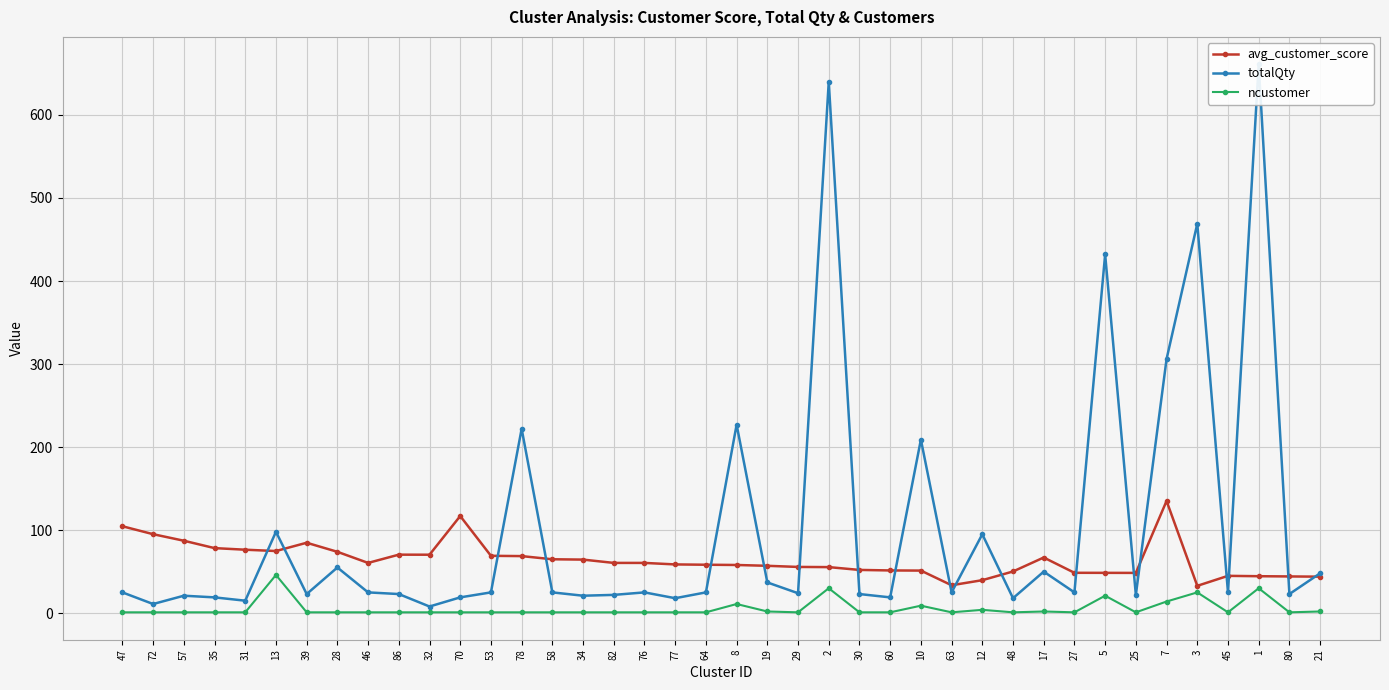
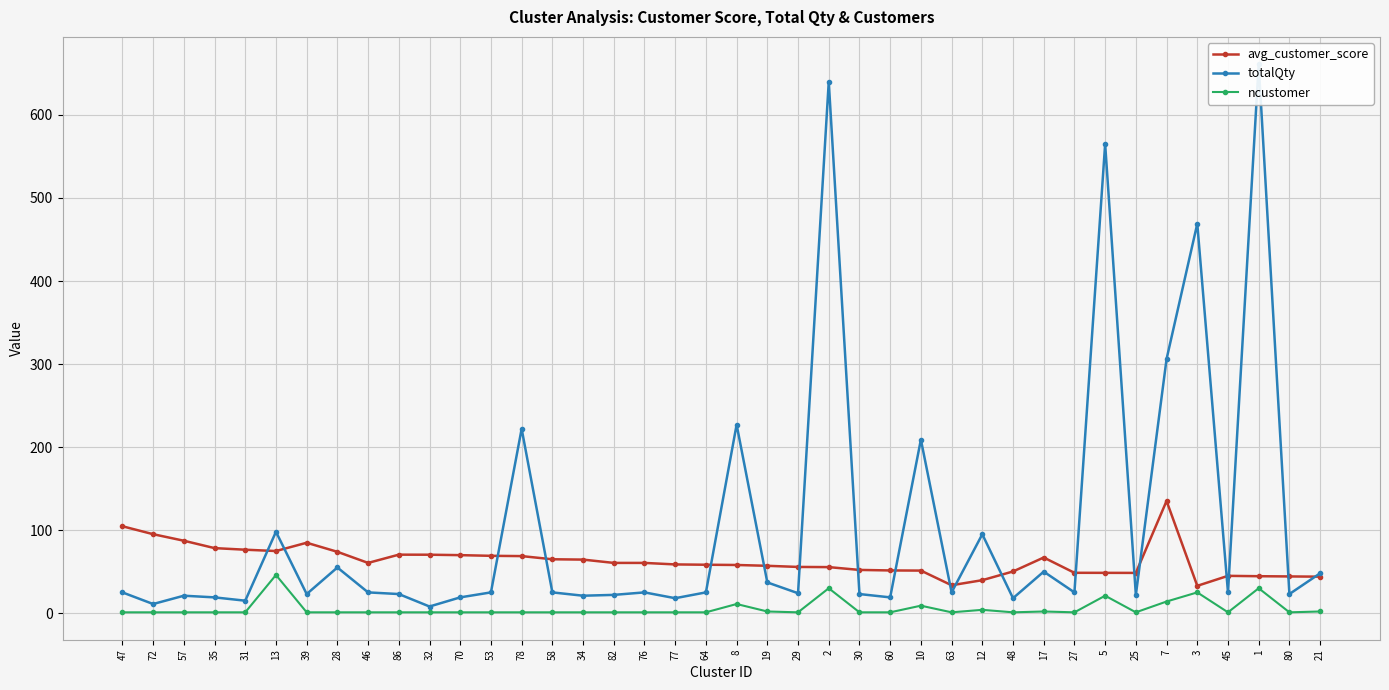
avg_customer_score, 70: 120 -> 70
totalQty, 5: 430 -> 570
